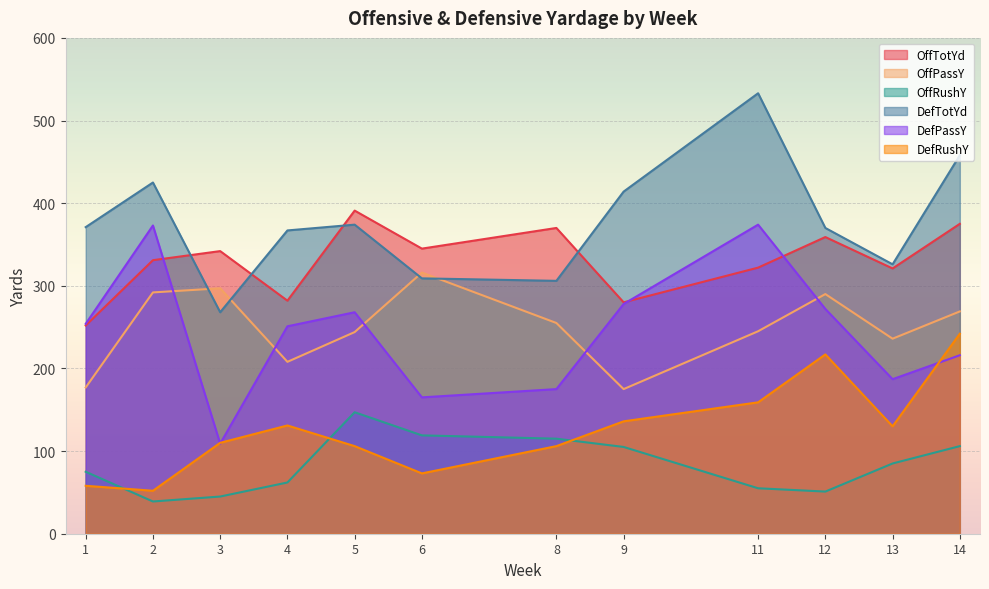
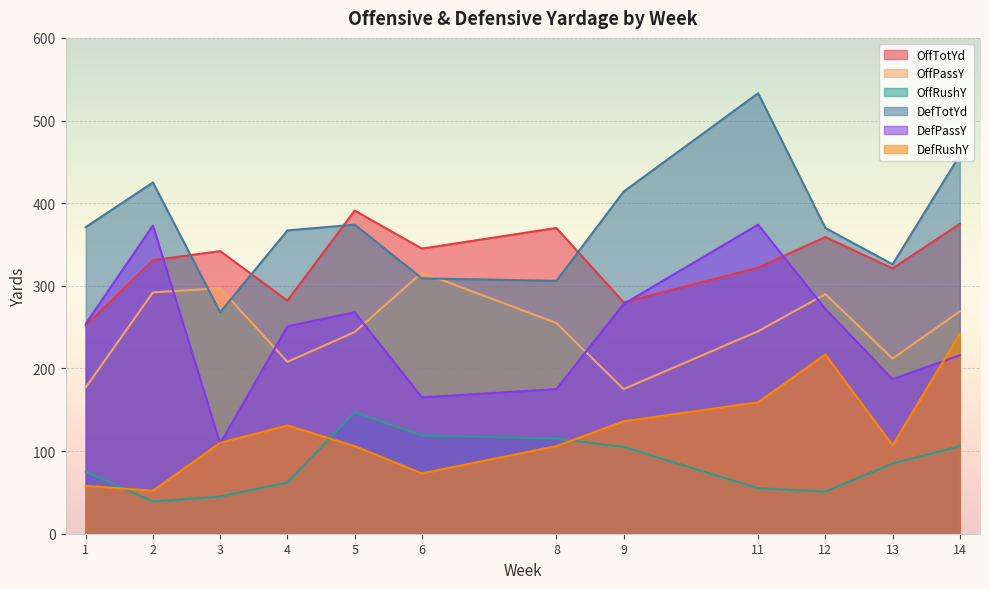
OffPassY, 13: 240 -> 210
DefRushY, 13: 130 -> 110
